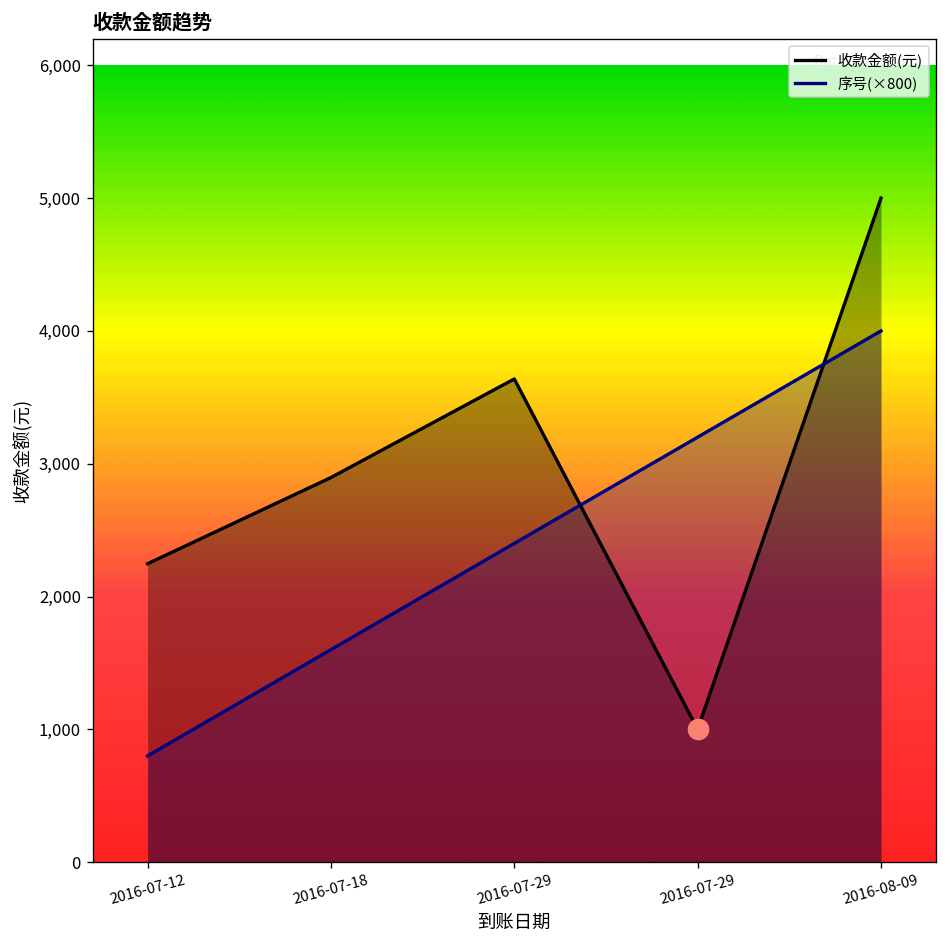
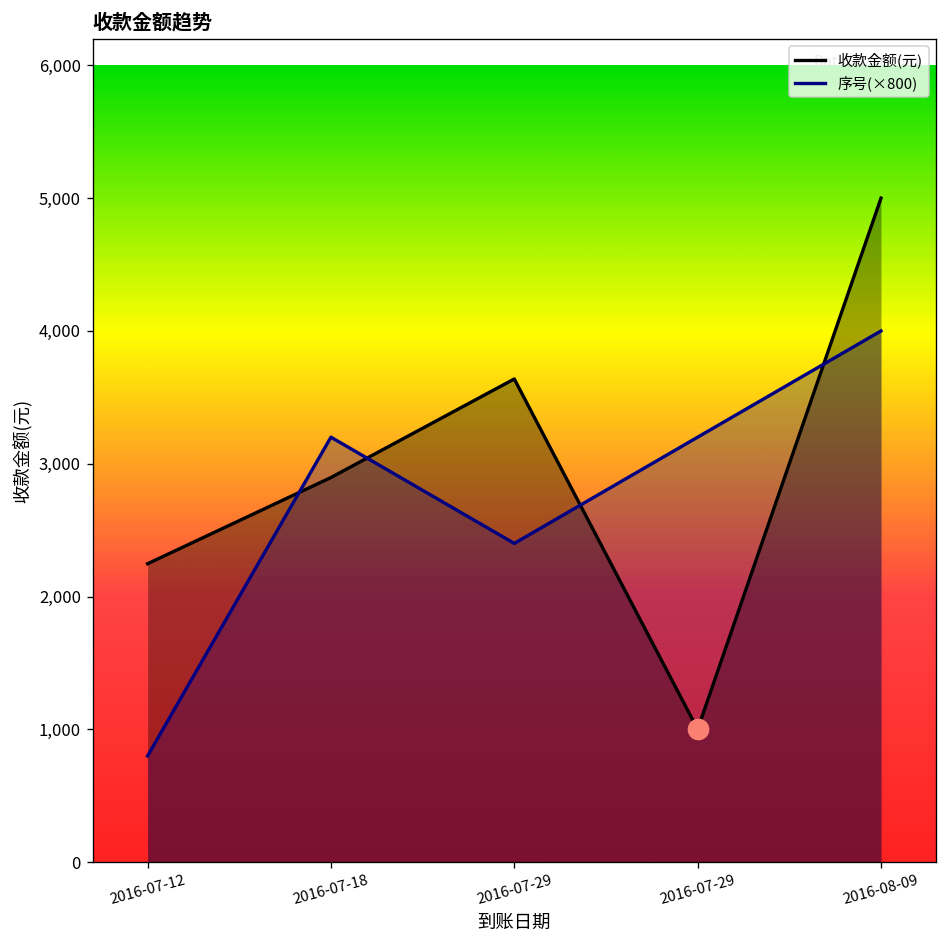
序号(×800), 2016-07-18: 1,600 -> 3,200
